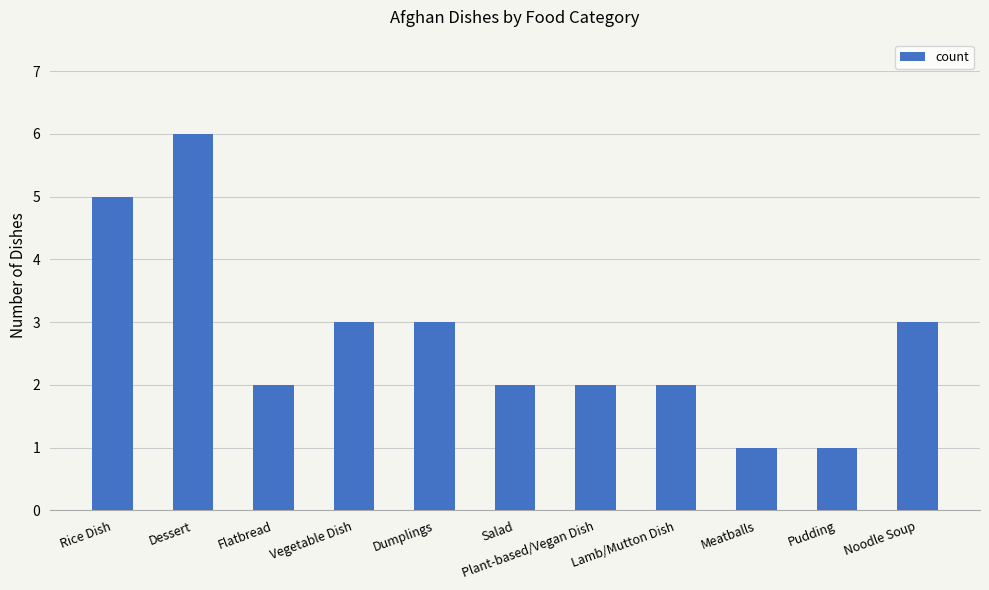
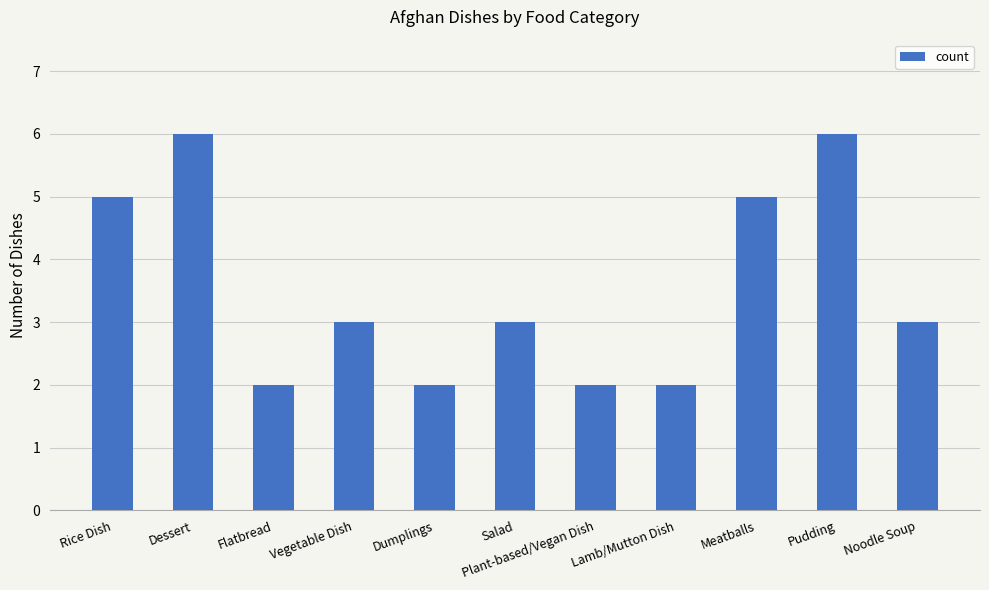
Dumplings: 3 -> 2
Salad: 2 -> 3
Meatballs: 1 -> 5
Pudding: 1 -> 6
